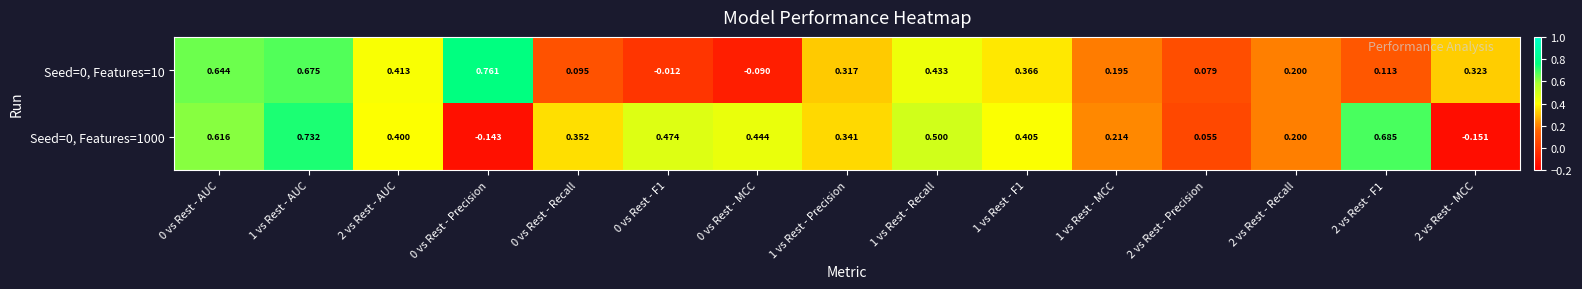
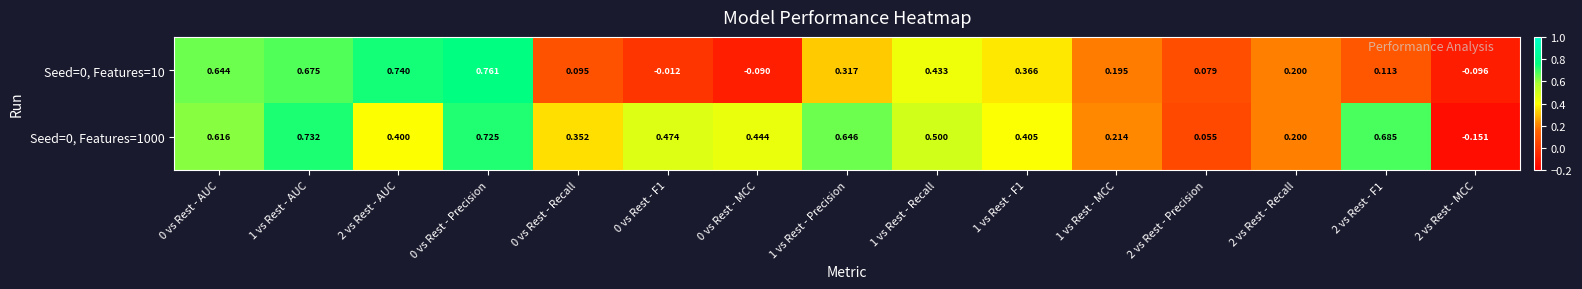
Seed=0, Features=10, 2 vs Rest - AUC: 0.413 -> 0.740
Seed=0, Features=10, 2 vs Rest - MCC: 0.323 -> -0.096
Seed=0, Features=1000, 0 vs Rest - Precision: -0.143 -> 0.725
Seed=0, Features=1000, 1 vs Rest - Precision: 0.341 -> 0.646
